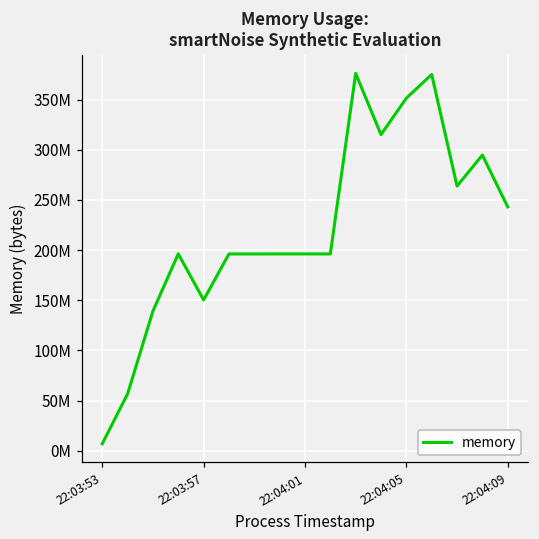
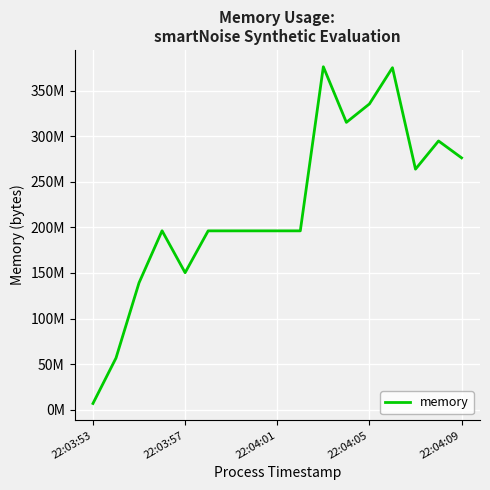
22:04:05: 350000000 -> 340000000
22:04:09: 240000000 -> 280000000
